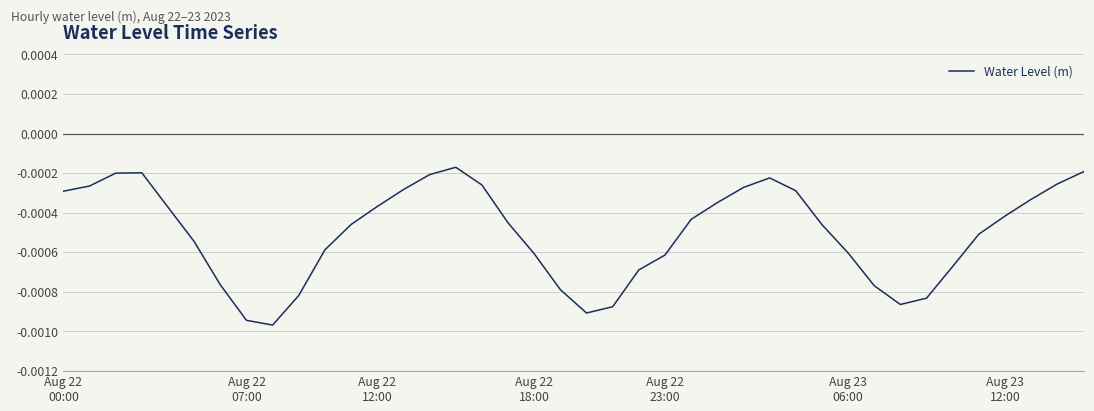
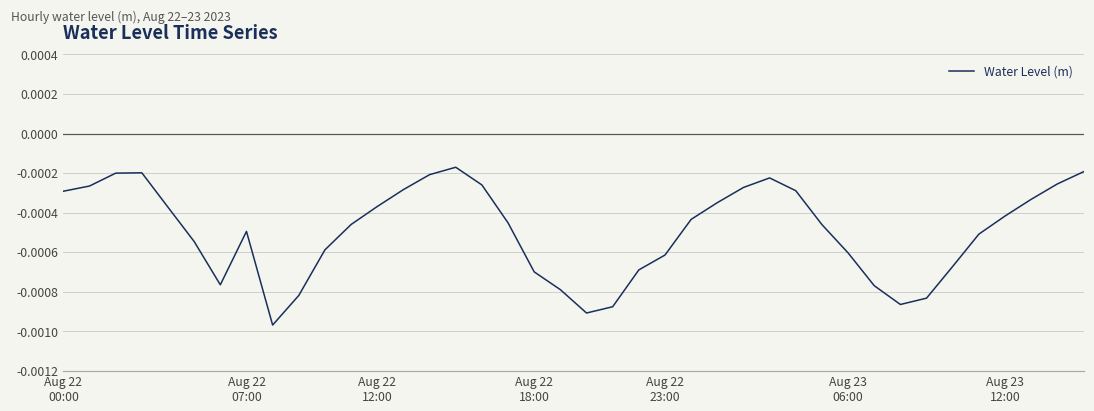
Aug 22 07:00: -0.00094 -> -0.00049
Aug 22 18:00: -0.00061 -> -0.00070
